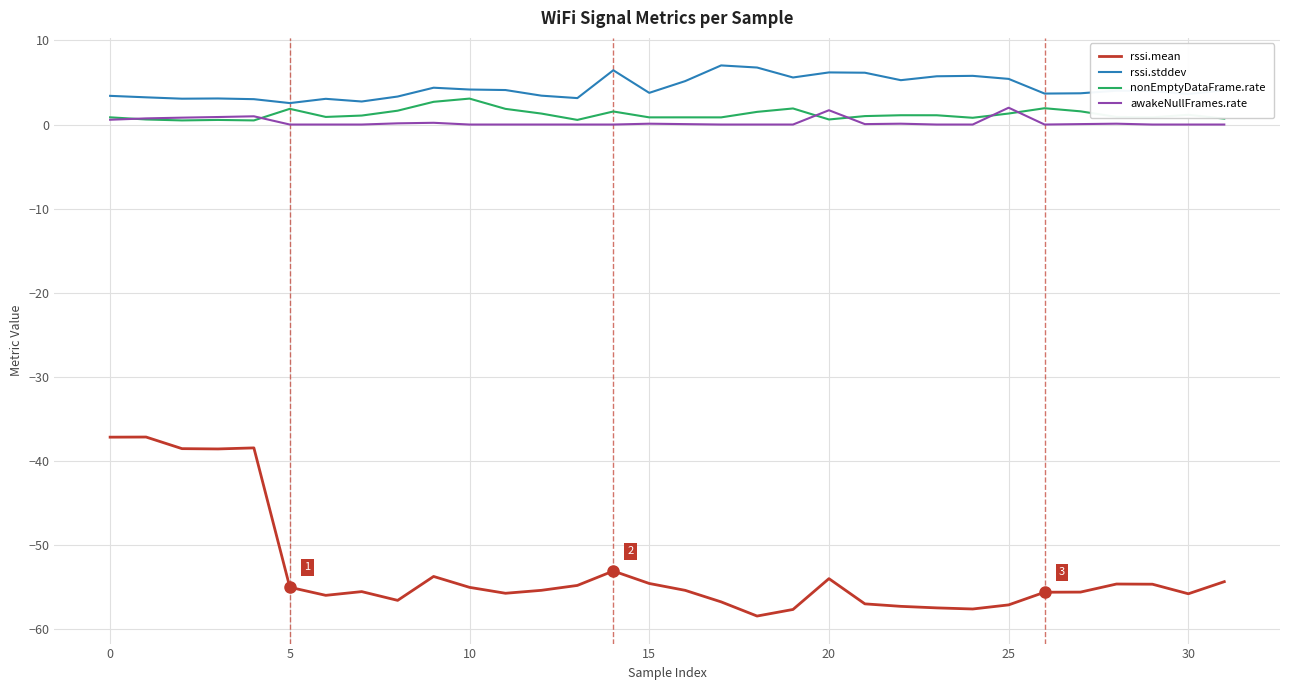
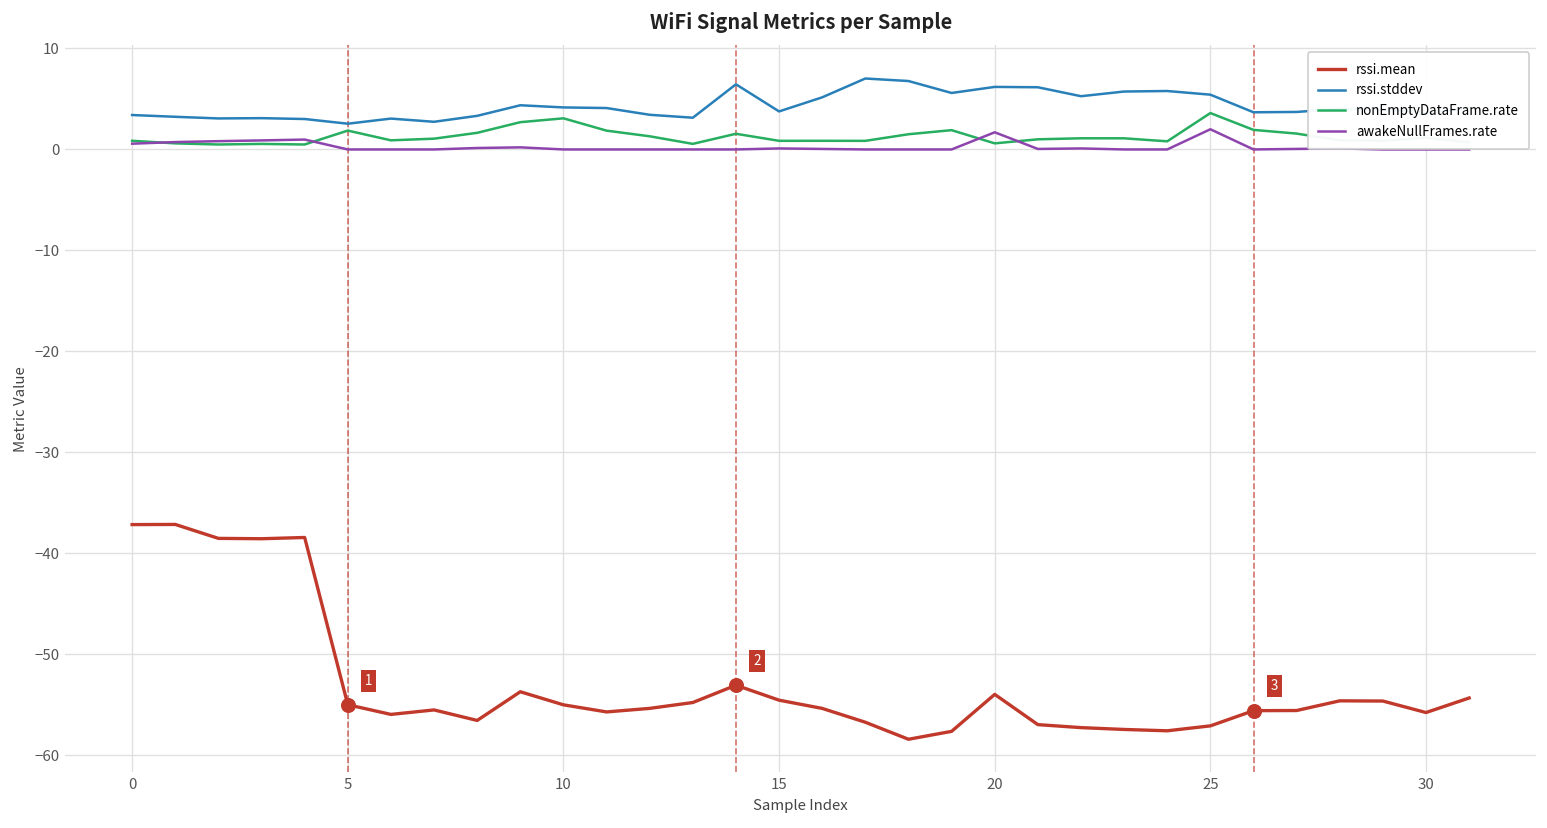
nonEmptyDataFrame.rate, 25: 1 -> 4
